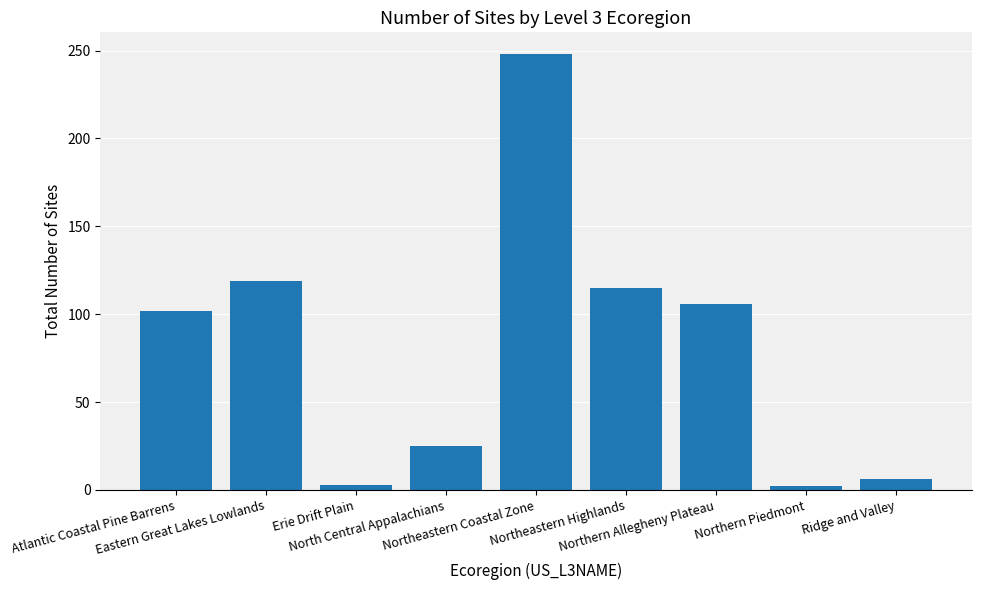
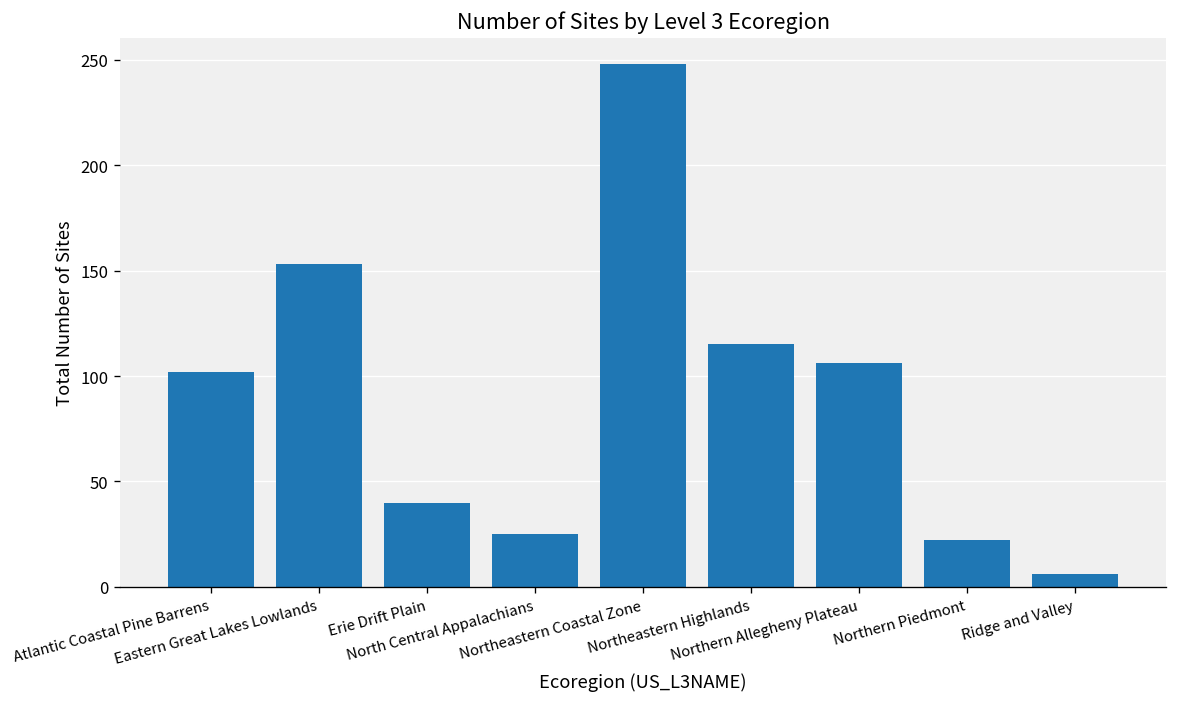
Eastern Great Lakes Lowlands: 119 -> 153
Erie Drift Plain: 3 -> 40
Northern Piedmont: 2 -> 22
